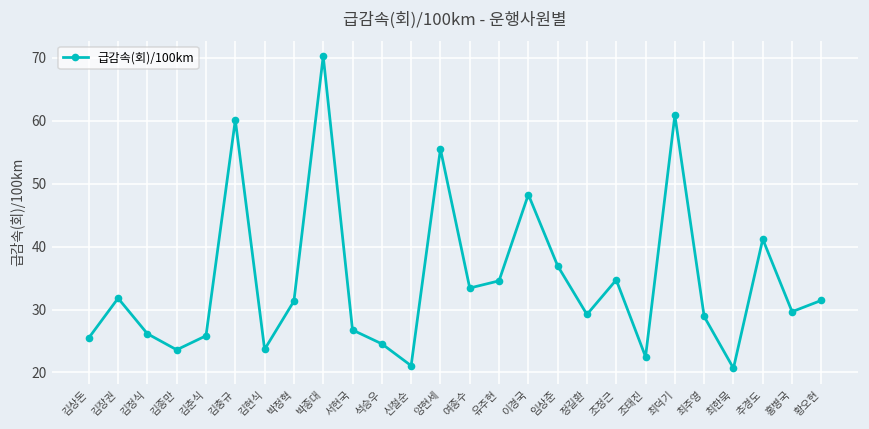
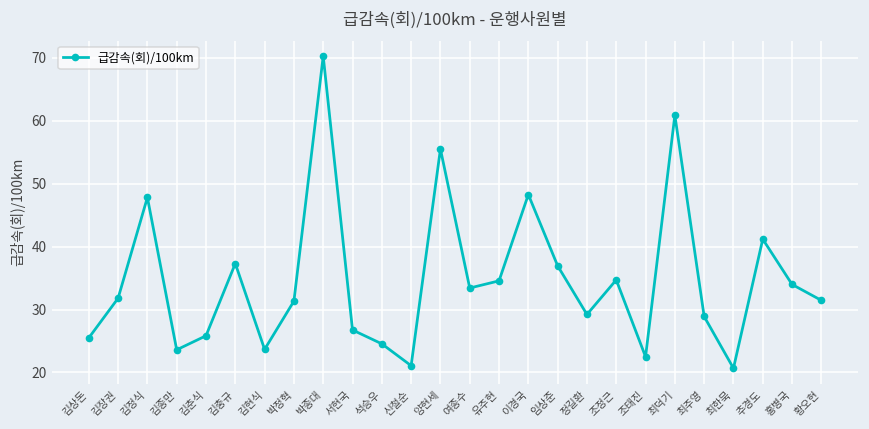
김정식: 26 -> 48
김충규: 60 -> 37
홍병국: 30 -> 34
